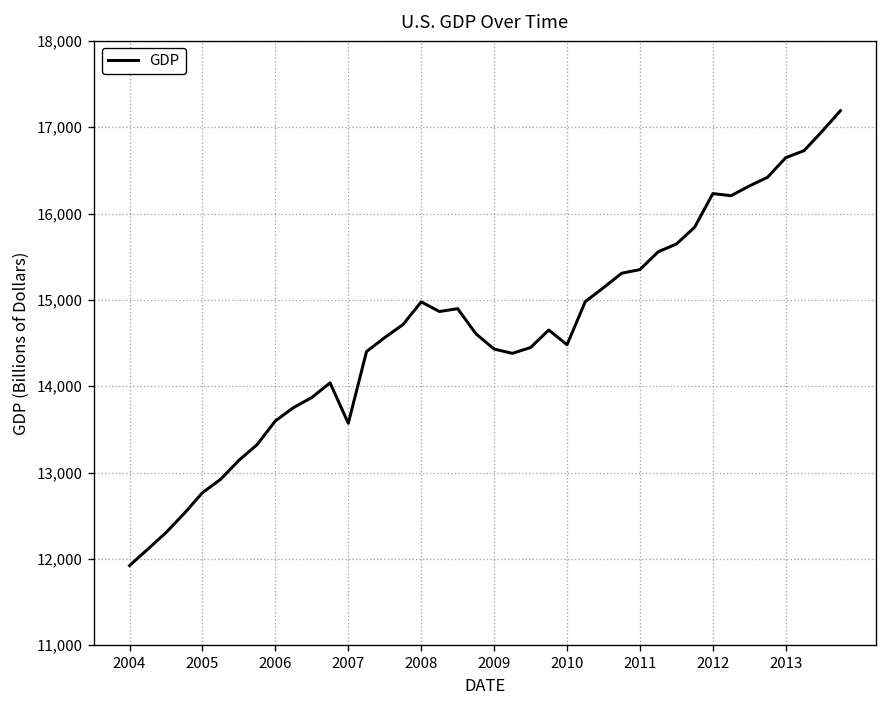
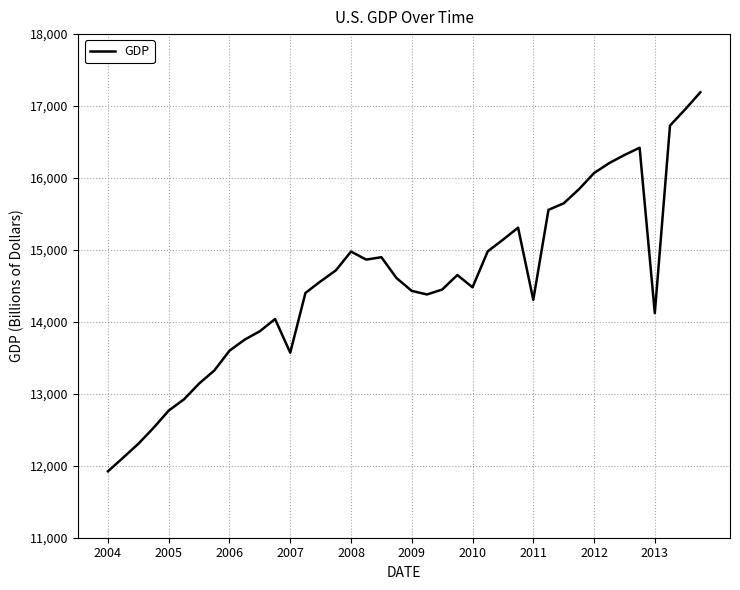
2011: 15,400 -> 14,300
2012: 16,200 -> 16,100
2013: 16,600 -> 14,100
